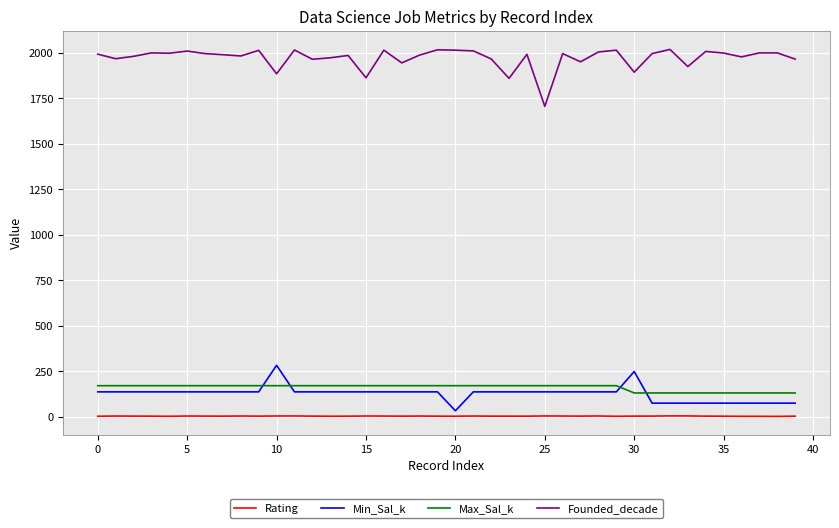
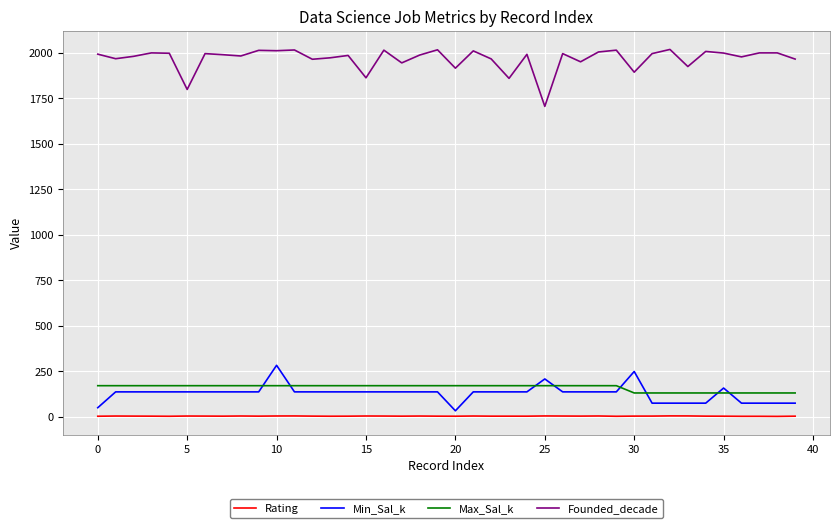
Min_Sal_k, 0: 140 -> 50
Founded_decade, 5: 2010 -> 1800
Founded_decade, 10: 1890 -> 2010
Founded_decade, 20: 2020 -> 1920
Min_Sal_k, 25: 140 -> 210
Min_Sal_k, 35: 80 -> 160
